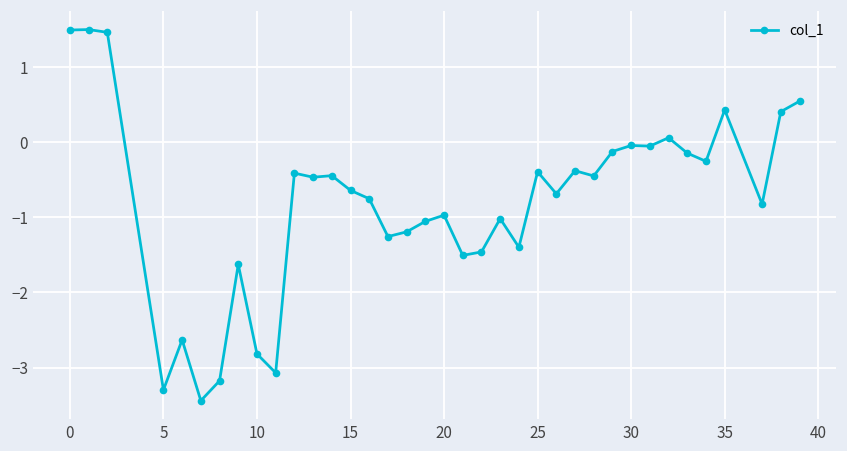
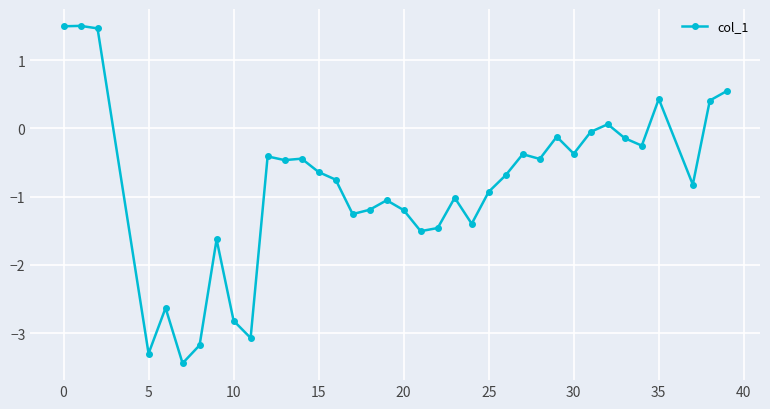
20: -1.0 -> -1.2
25: -0.4 -> -0.9
30: 0.0 -> -0.4
